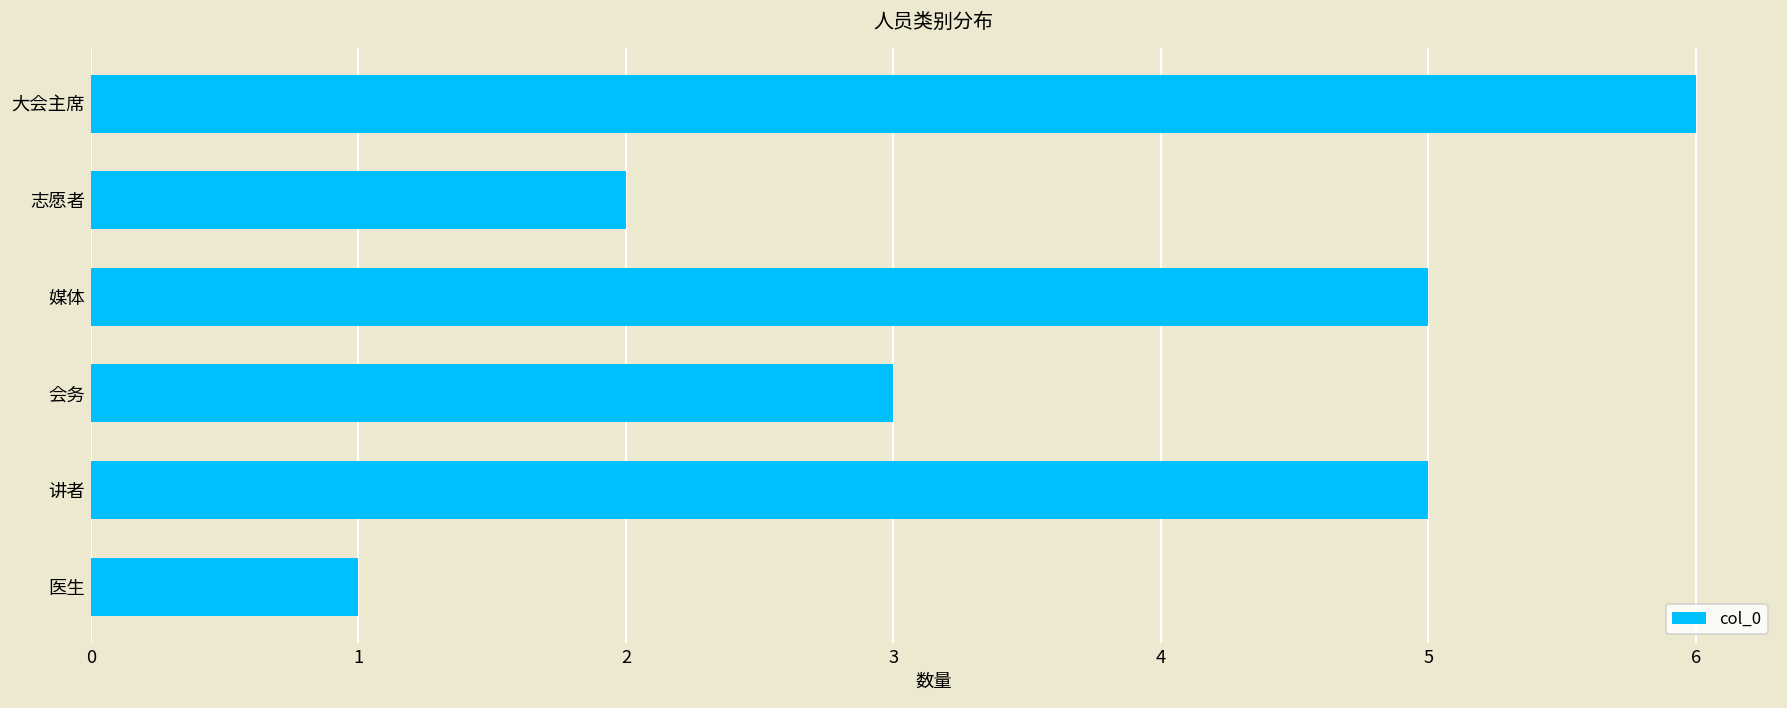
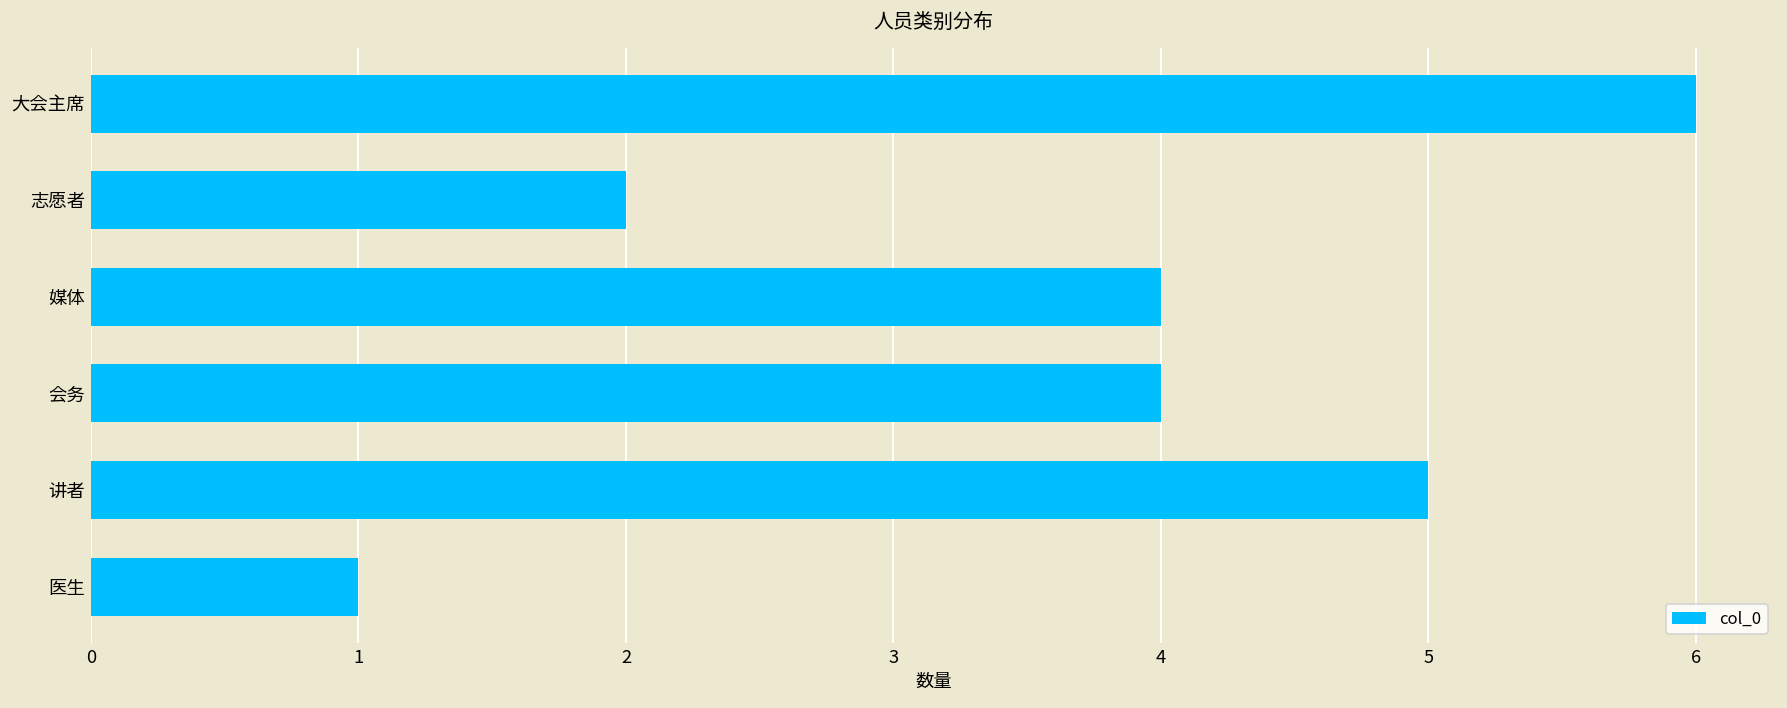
媒体: 5 -> 4
会务: 3 -> 4
